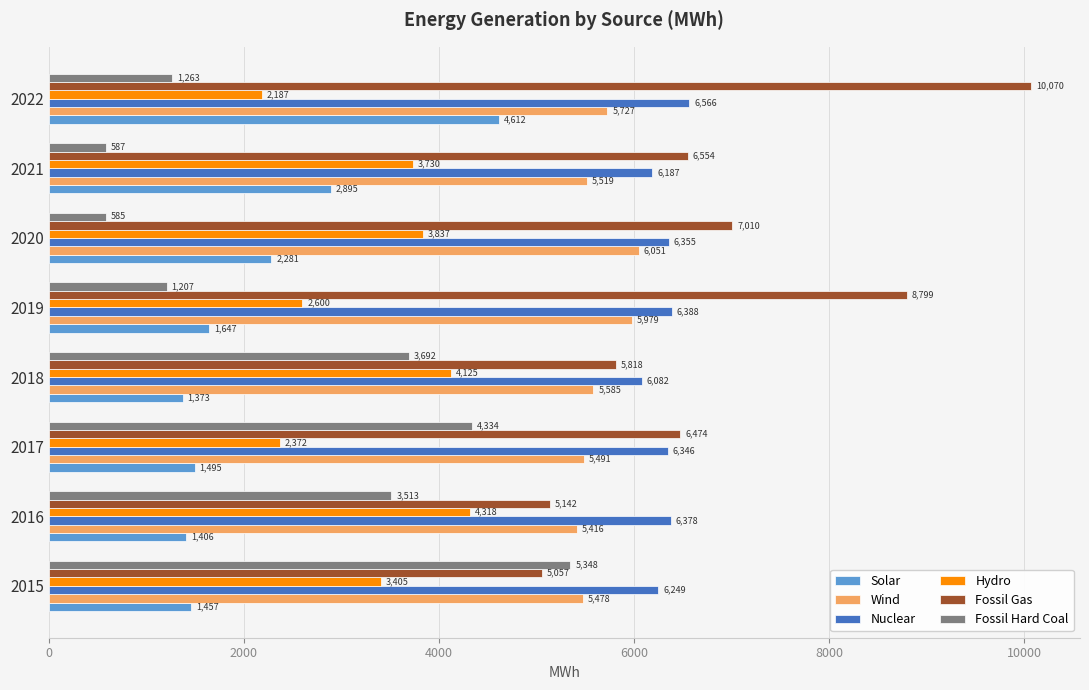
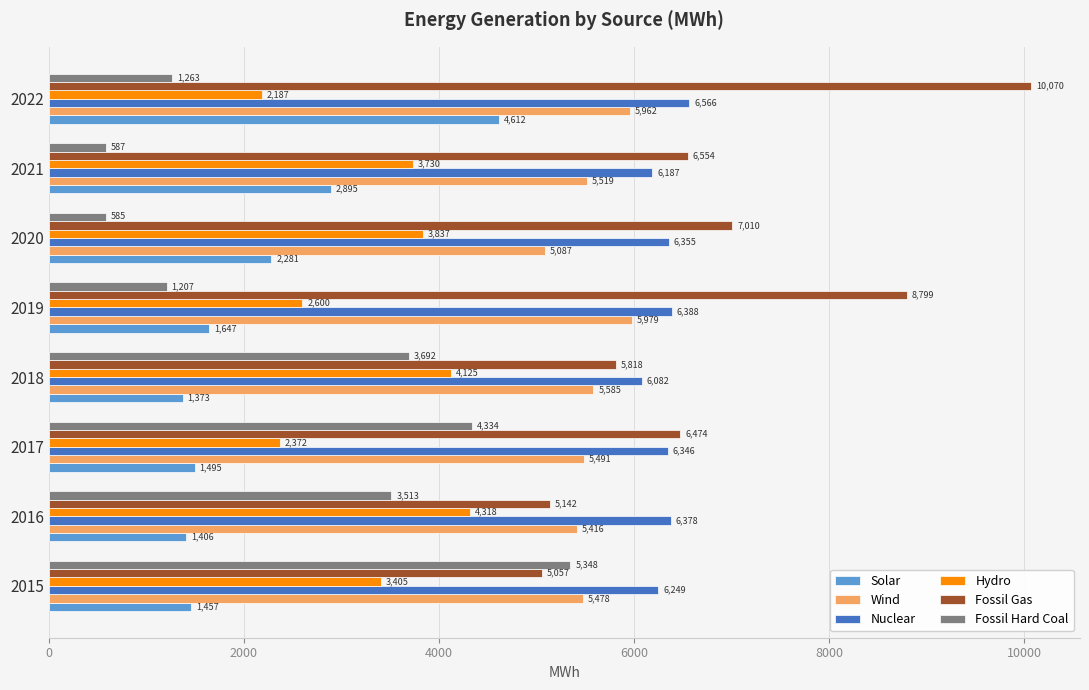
Wind, 2022: 5,727 -> 5,962
Wind, 2020: 6,051 -> 5,087
